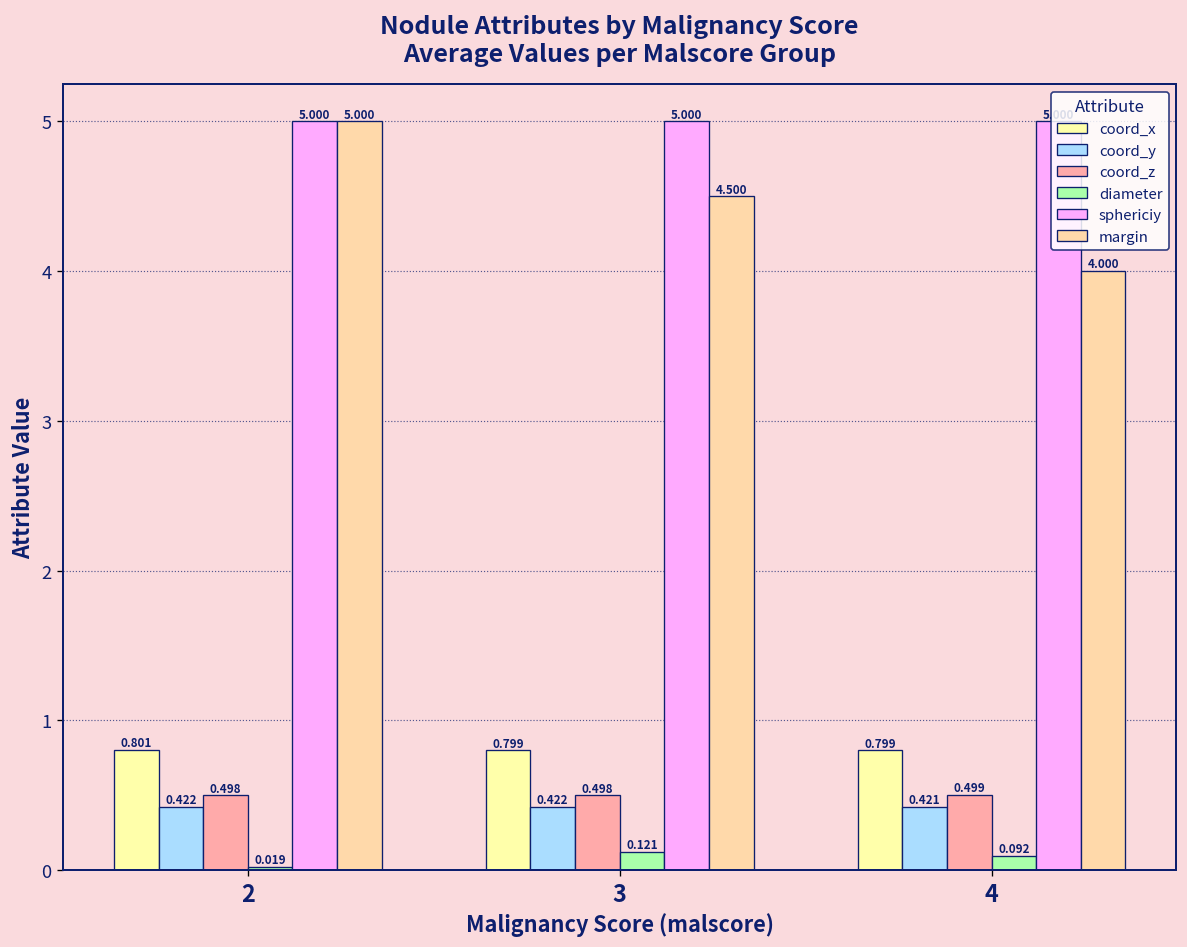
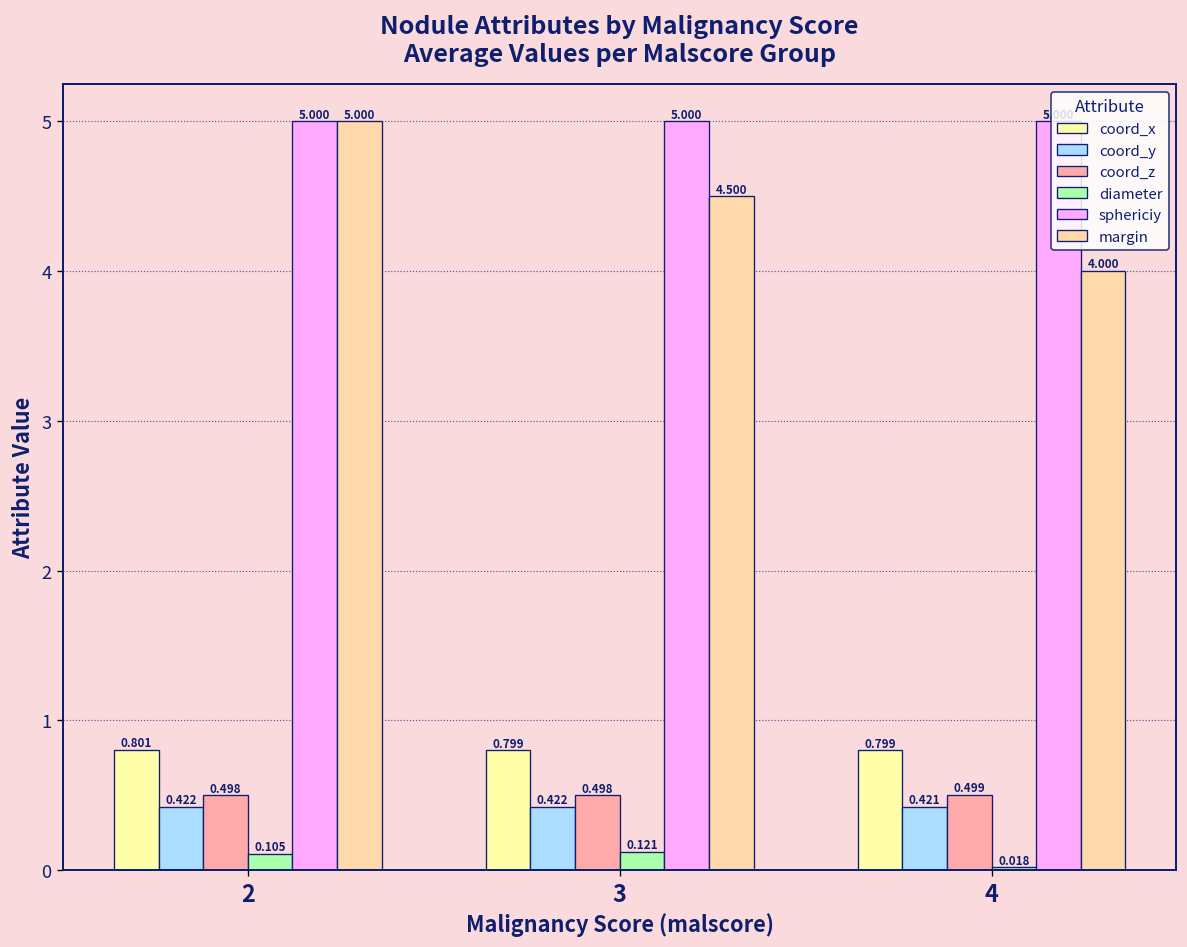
diameter, 2: 0.019 -> 0.105
diameter, 4: 0.092 -> 0.018
